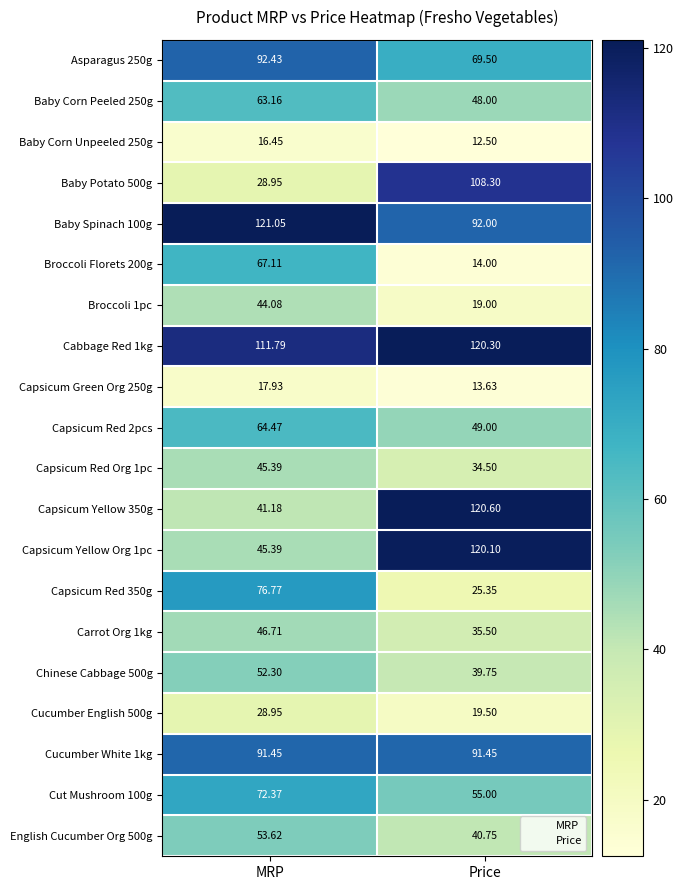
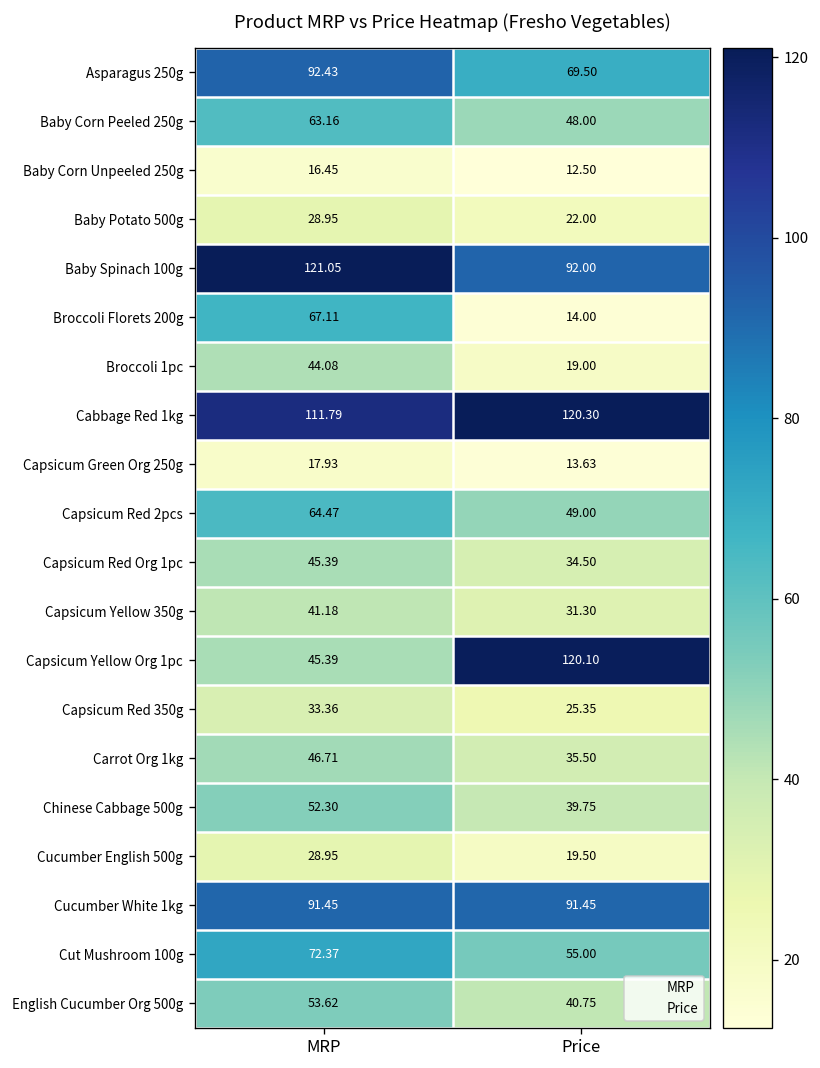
Baby Potato 500g, Price: 108.30 -> 22.00
Capsicum Yellow 350g, Price: 120.60 -> 31.30
Capsicum Red 350g, MRP: 76.77 -> 33.36
